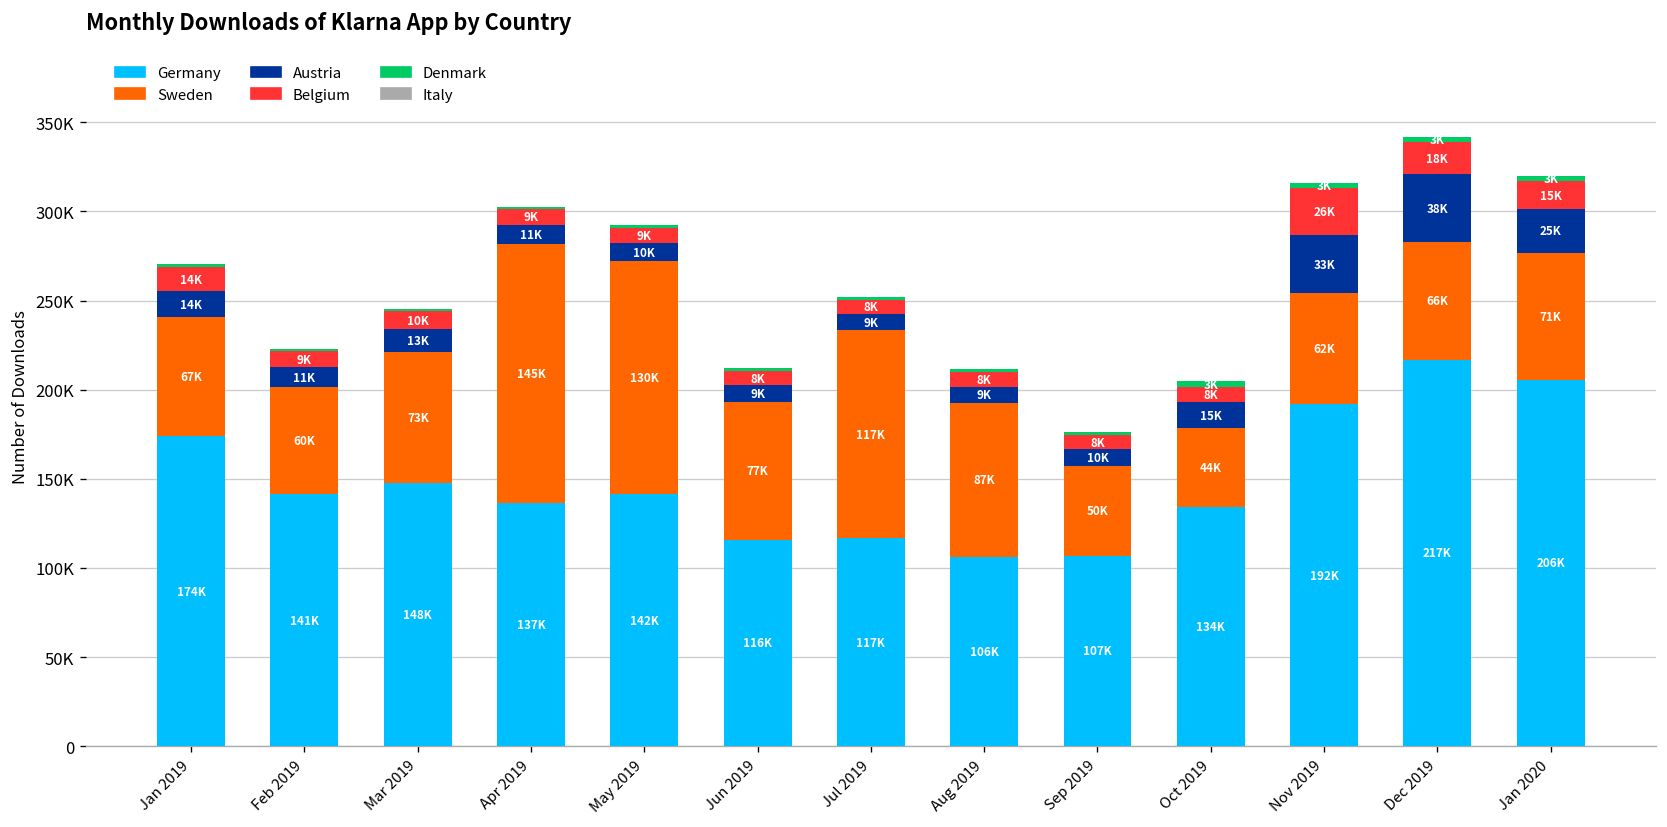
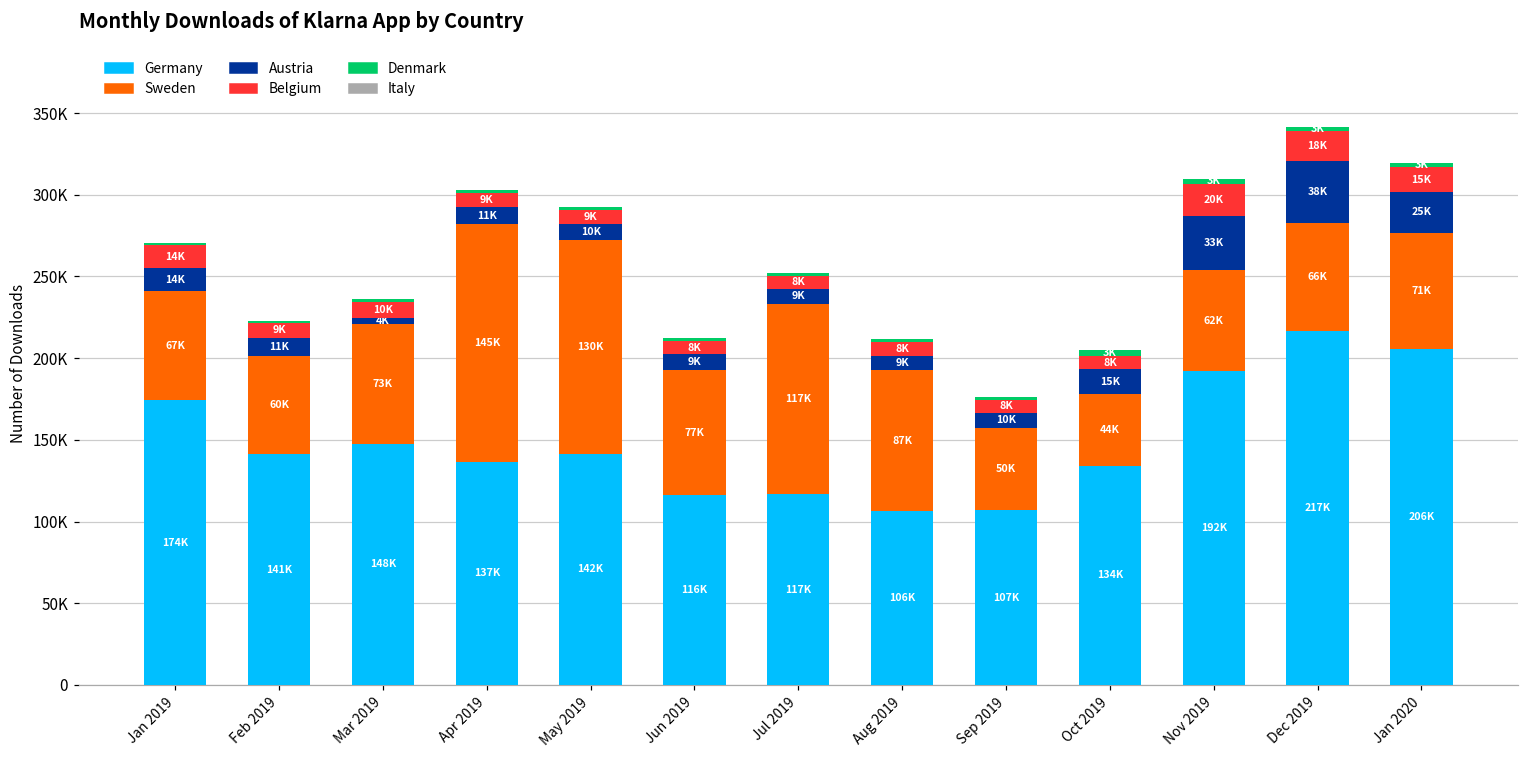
Austria, Mar 2019: 13K -> 4K
Belgium, Nov 2019: 26K -> 20K
